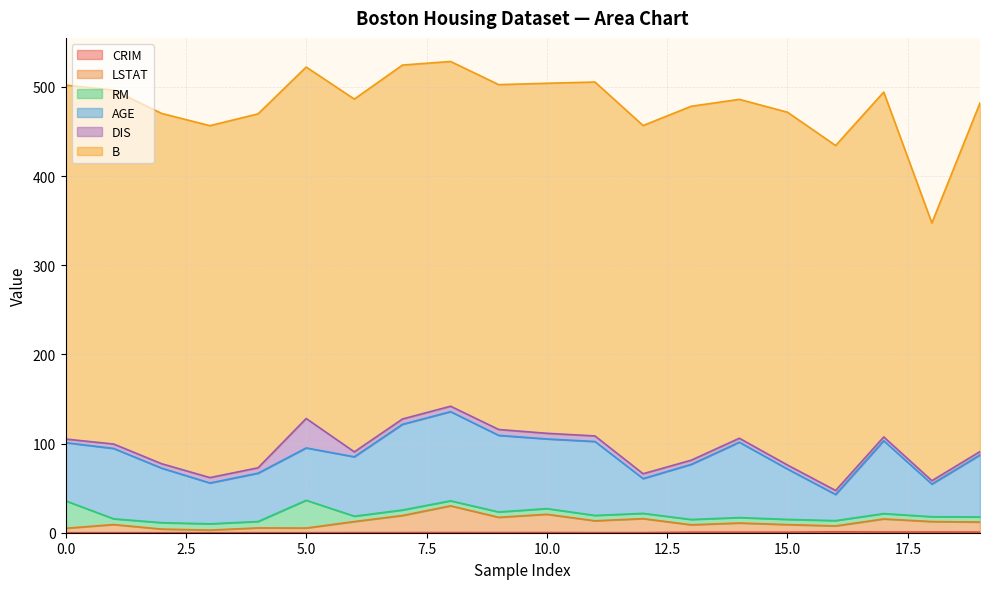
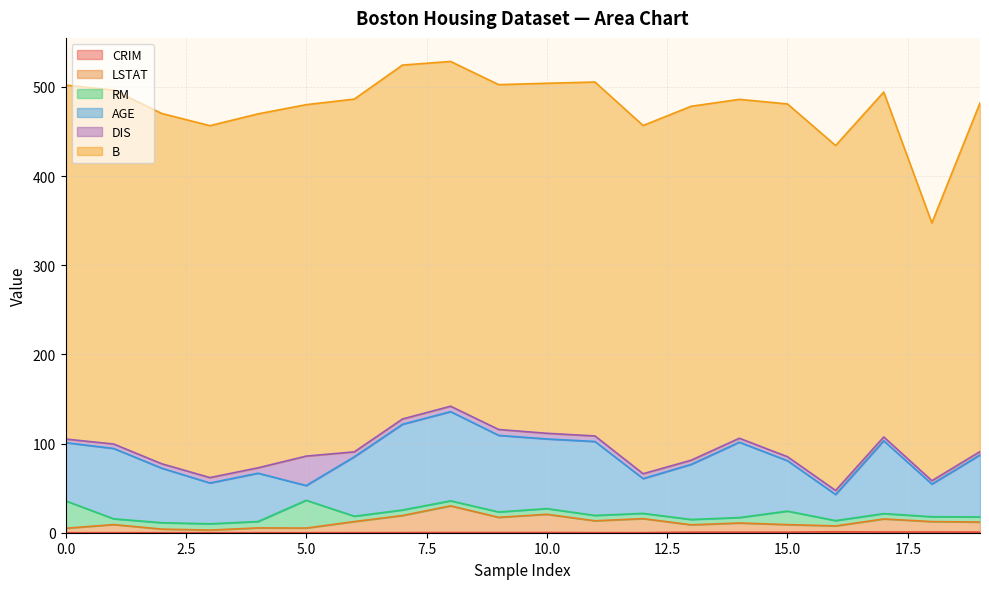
AGE, 5.0: 60 -> 20
RM, 15.0: 10 -> 20
